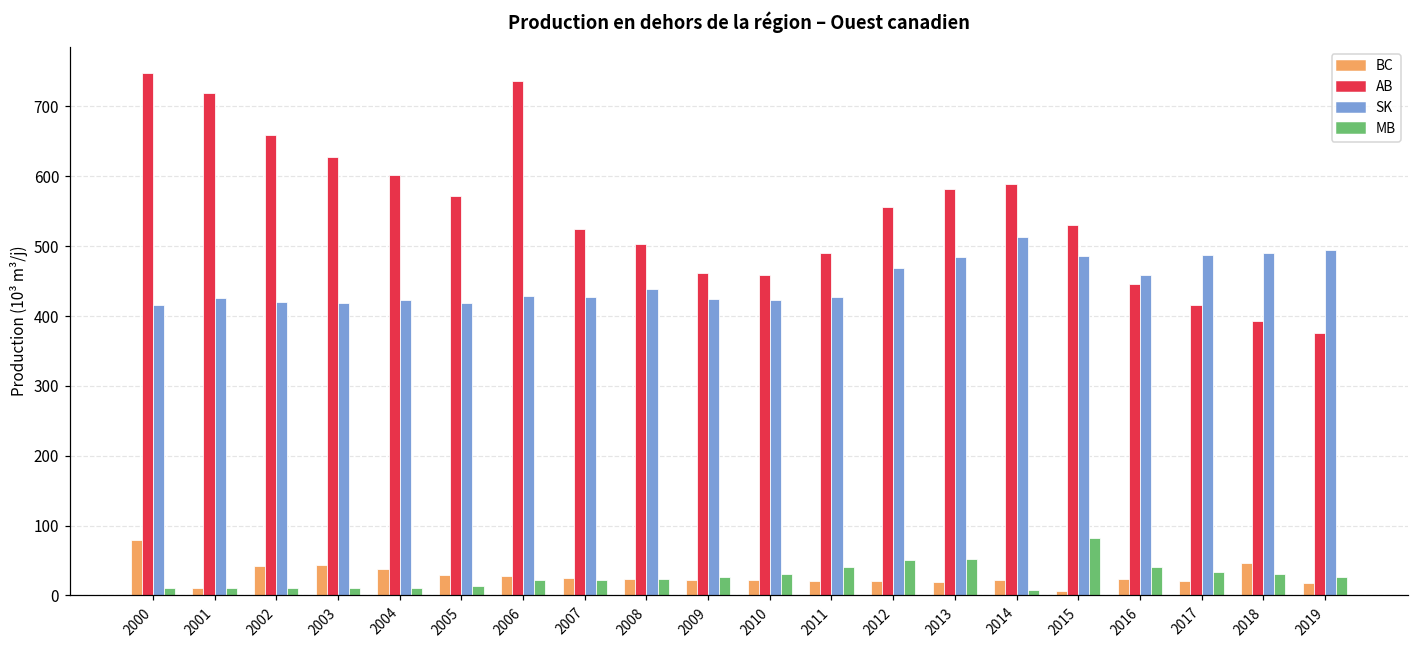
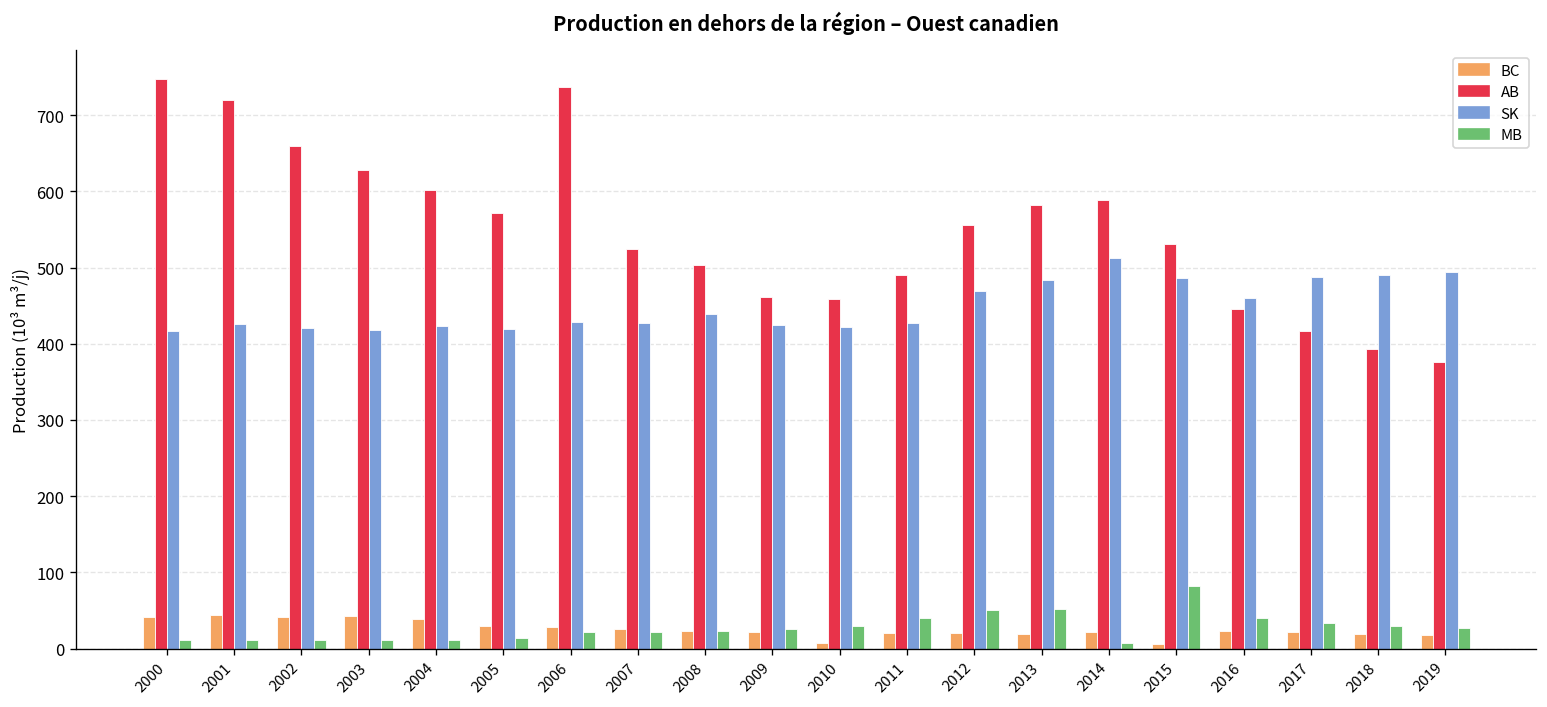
BC, 2000: 80 -> 40
BC, 2001: 10 -> 40
BC, 2010: 20 -> 10
BC, 2018: 50 -> 20
